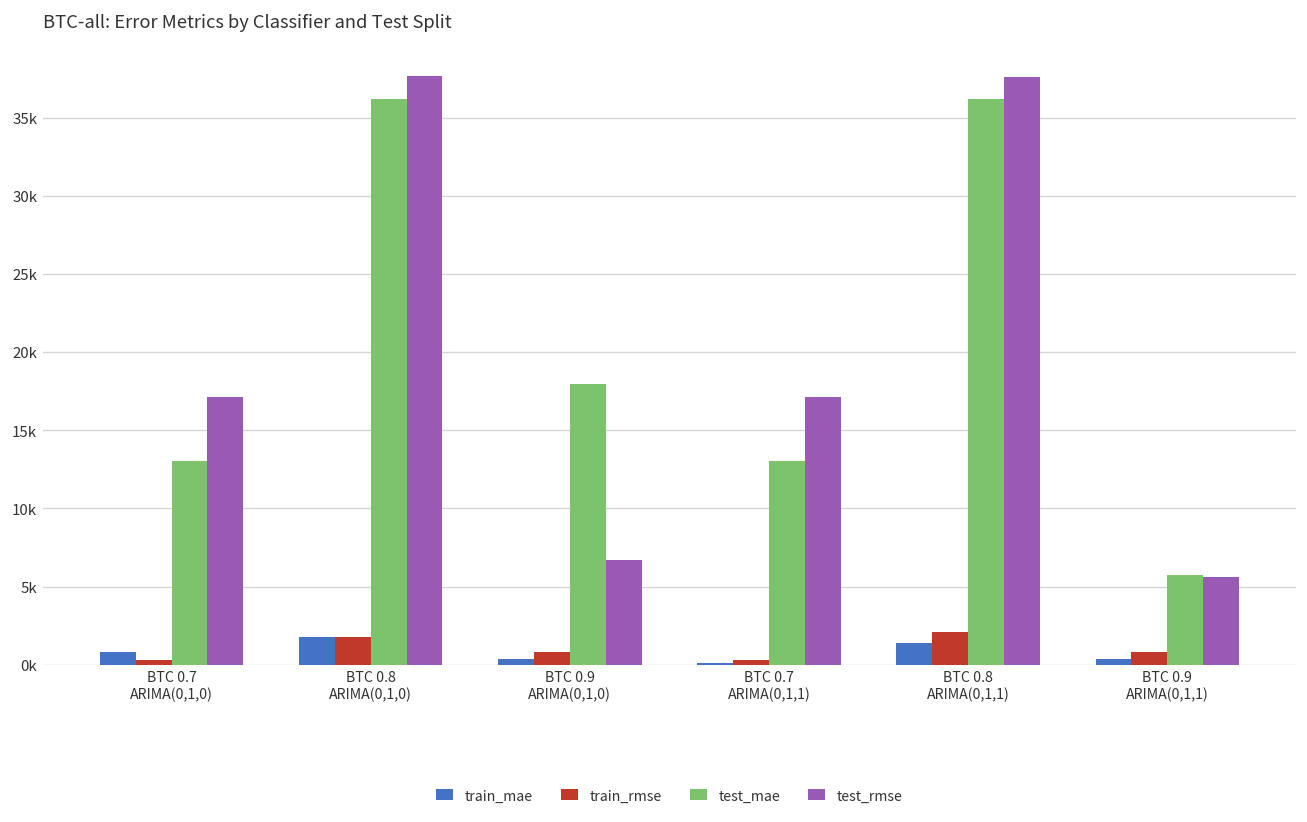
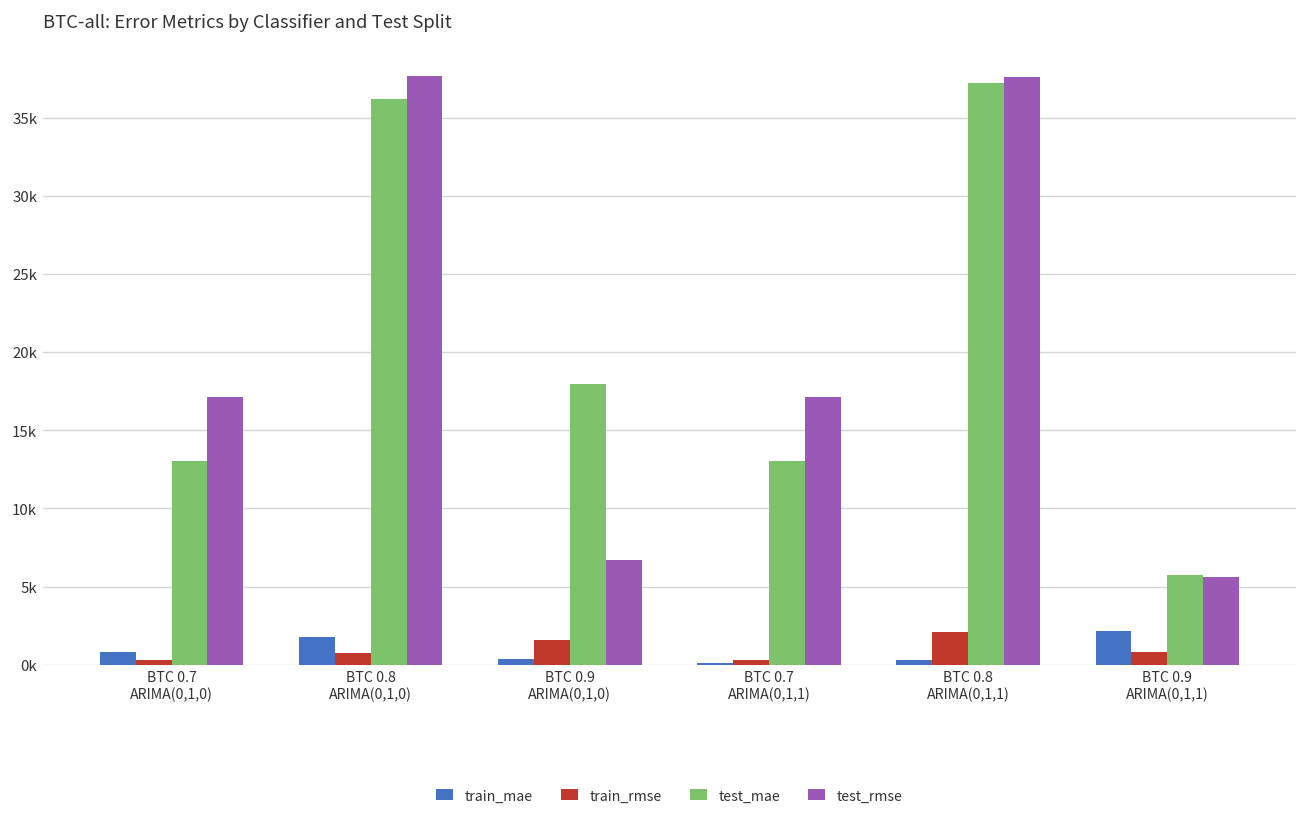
train_rmse, BTC 0.8 ARIMA(0,1,0): 1800 -> 700
train_rmse, BTC 0.9 ARIMA(0,1,0): 800 -> 1600
train_mae, BTC 0.8 ARIMA(0,1,1): 1400 -> 300
test_mae, BTC 0.8 ARIMA(0,1,1): 36200 -> 37300
train_mae, BTC 0.9 ARIMA(0,1,1): 400 -> 2100
